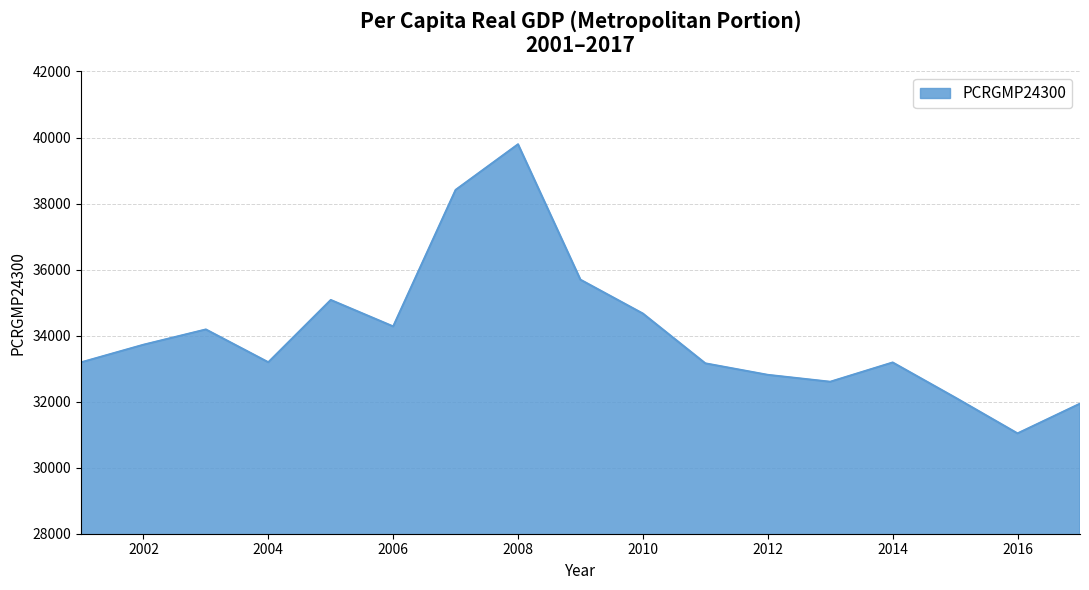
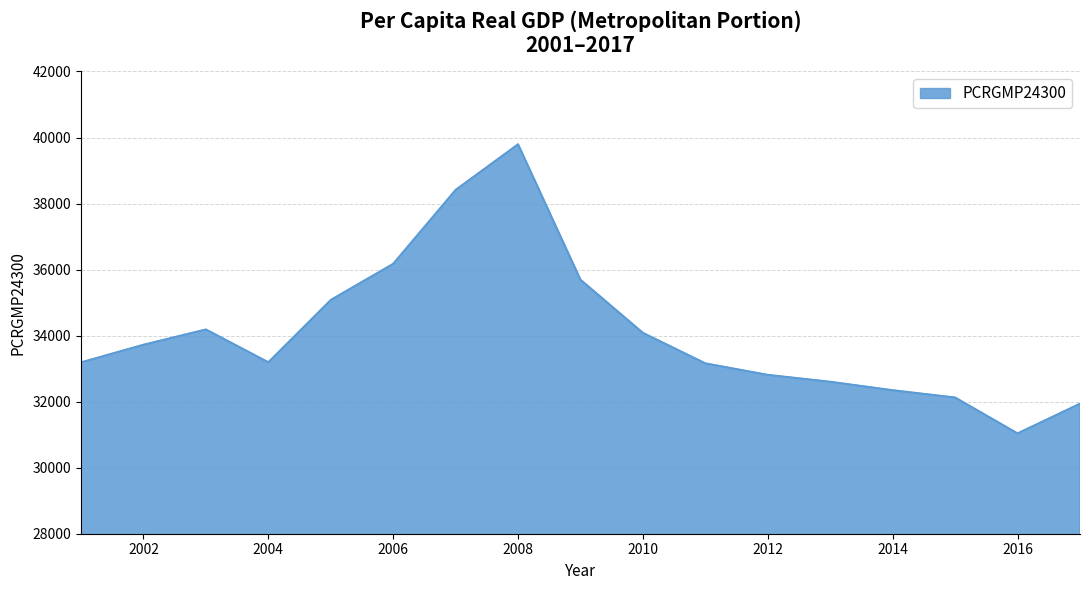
2006: 34300 -> 36200
2010: 34700 -> 34100
2014: 33200 -> 32300
